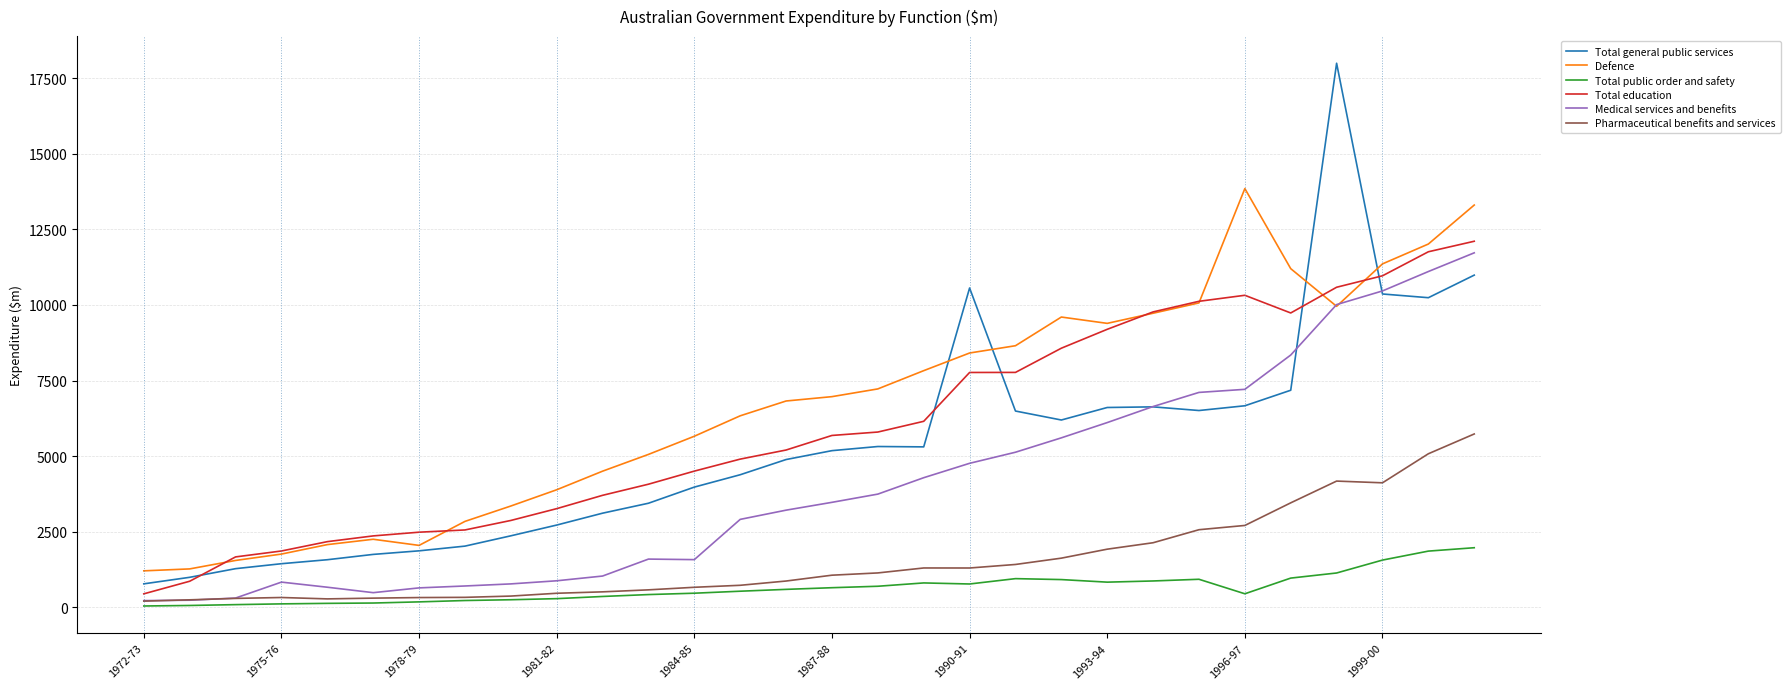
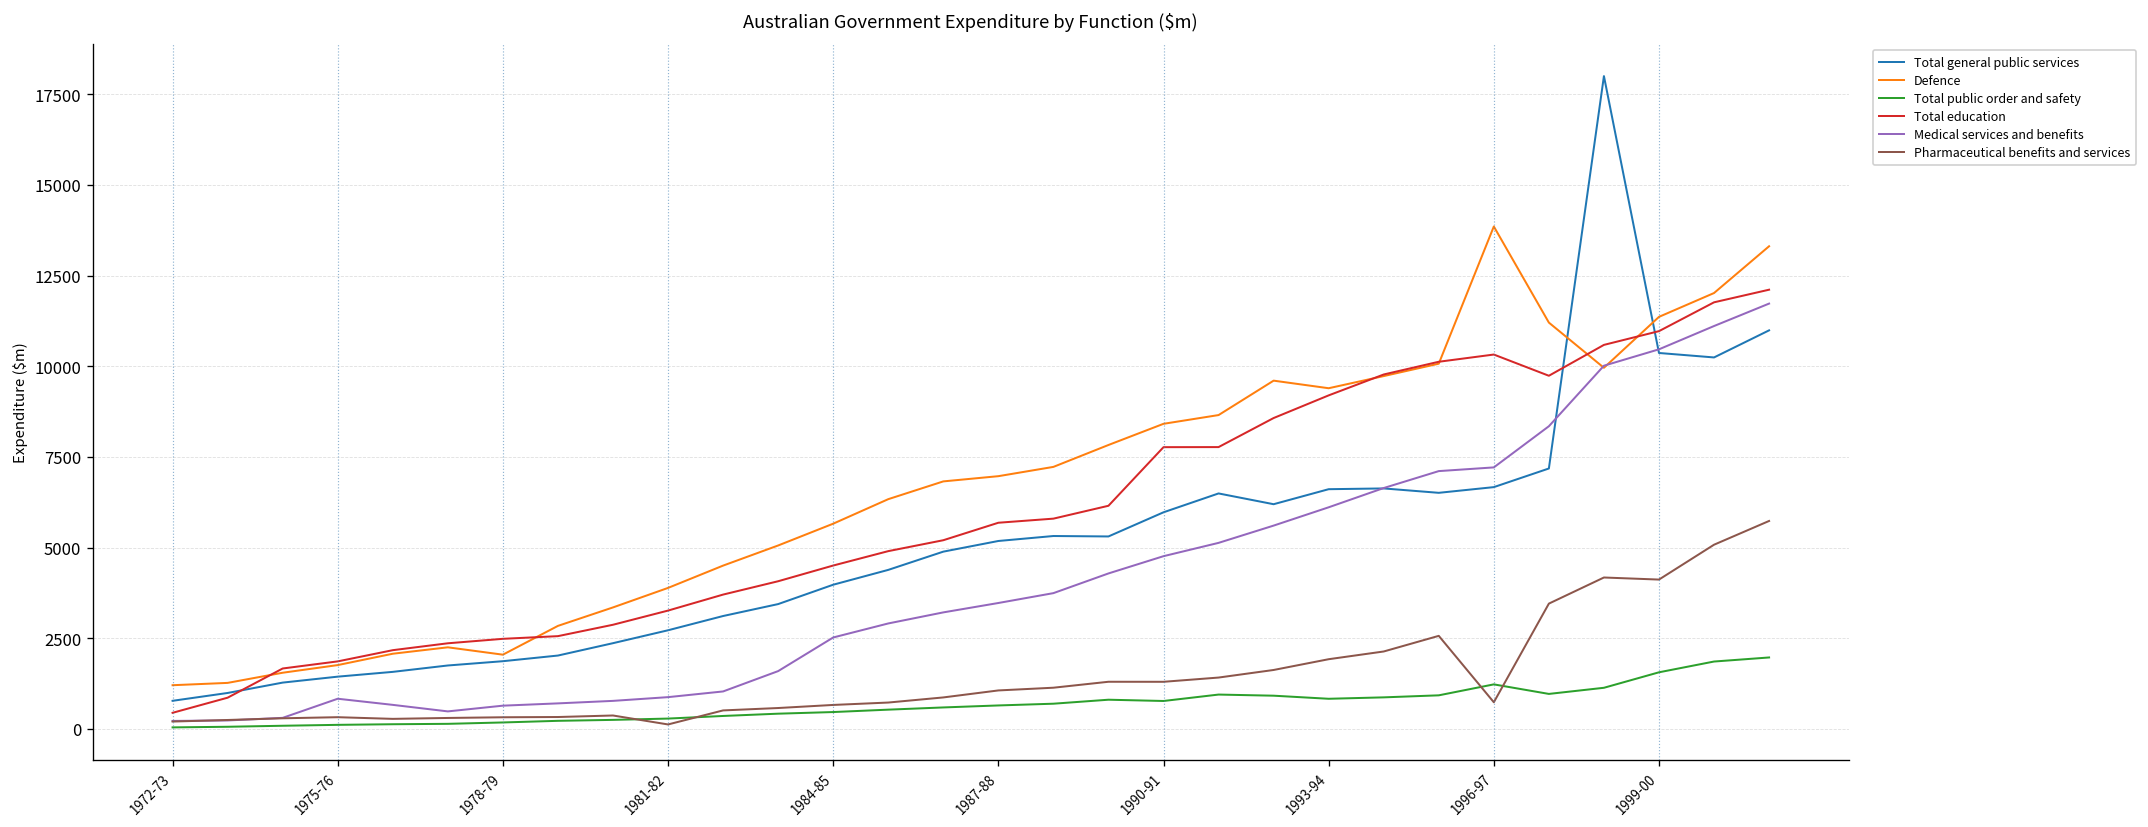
Pharmaceutical benefits and services, 1981-82: 500 -> 100
Medical services and benefits, 1984-85: 1600 -> 2500
Total general public services, 1990-91: 10600 -> 6000
Total public order and safety, 1996-97: 400 -> 1200
Pharmaceutical benefits and services, 1996-97: 2700 -> 700
